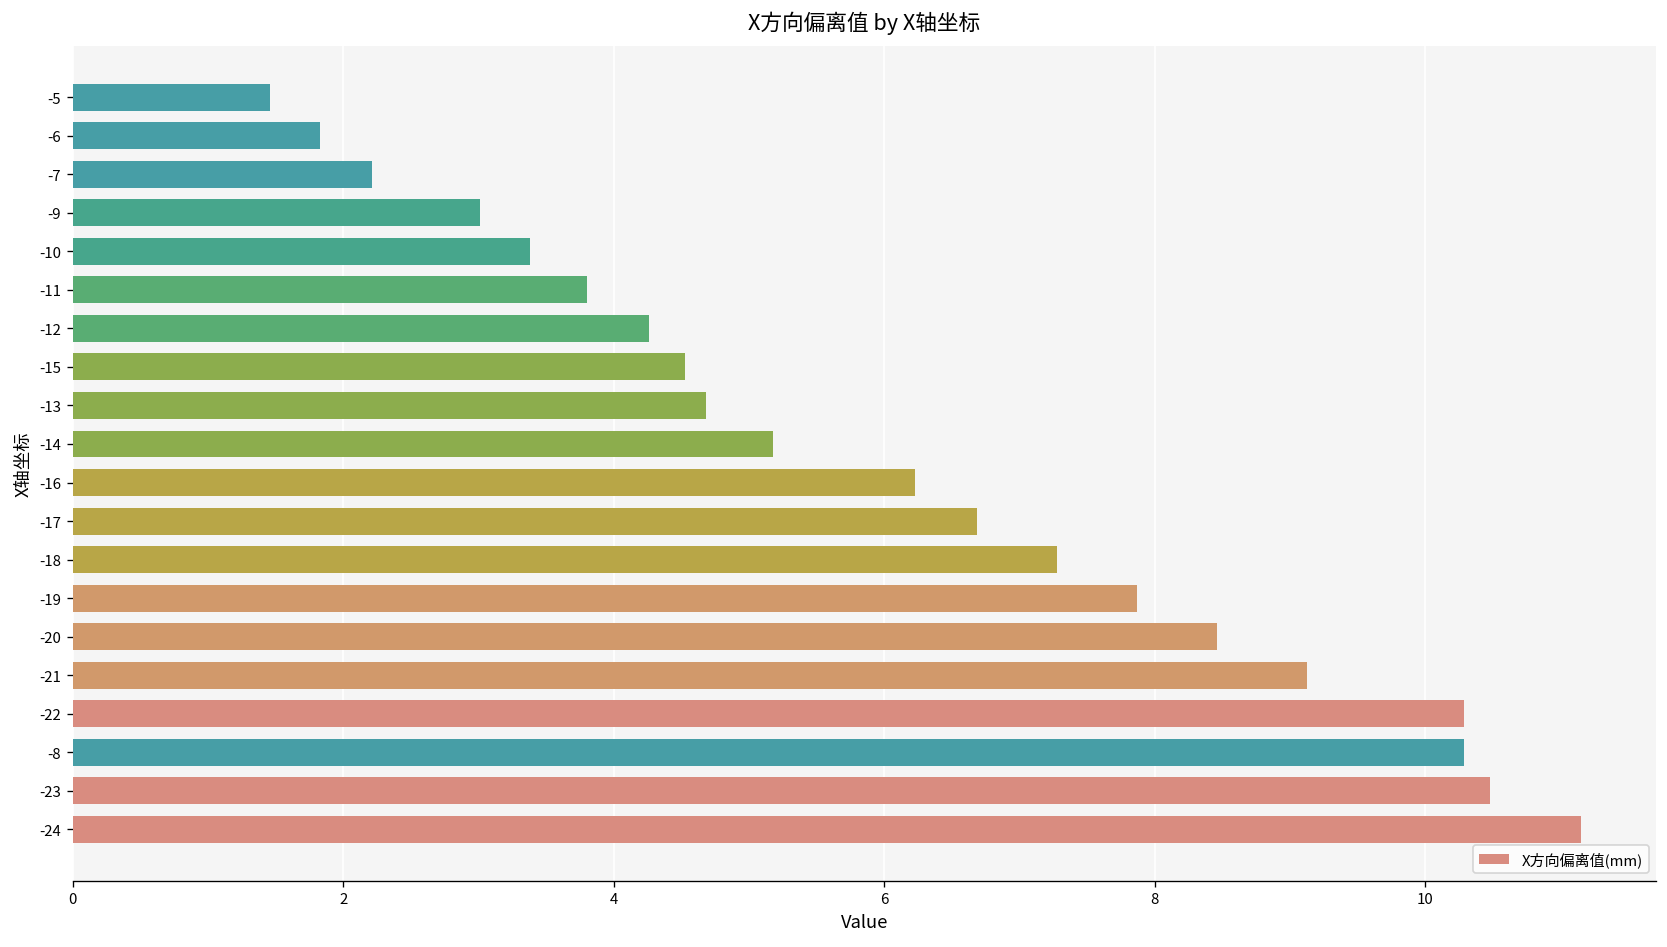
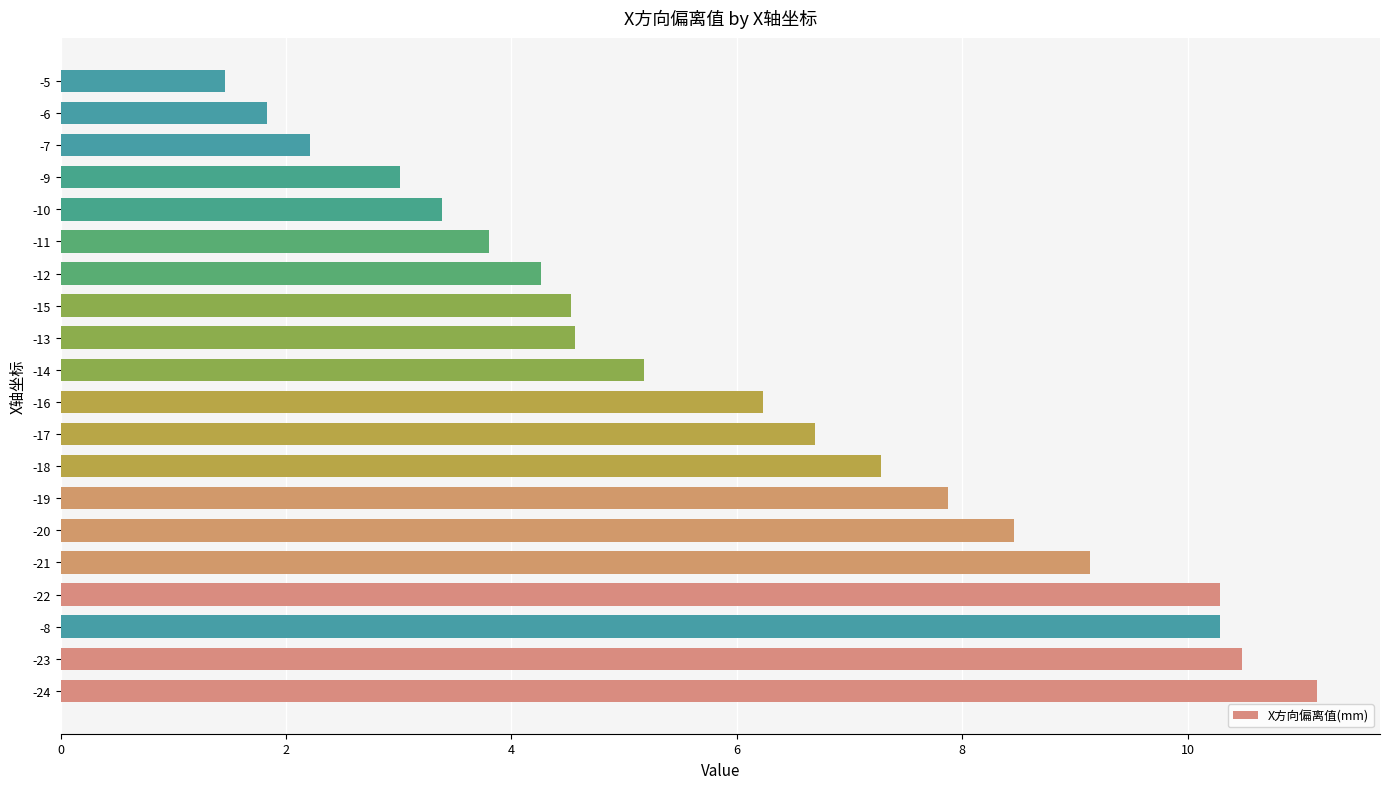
-13: 4.68 -> 4.56
